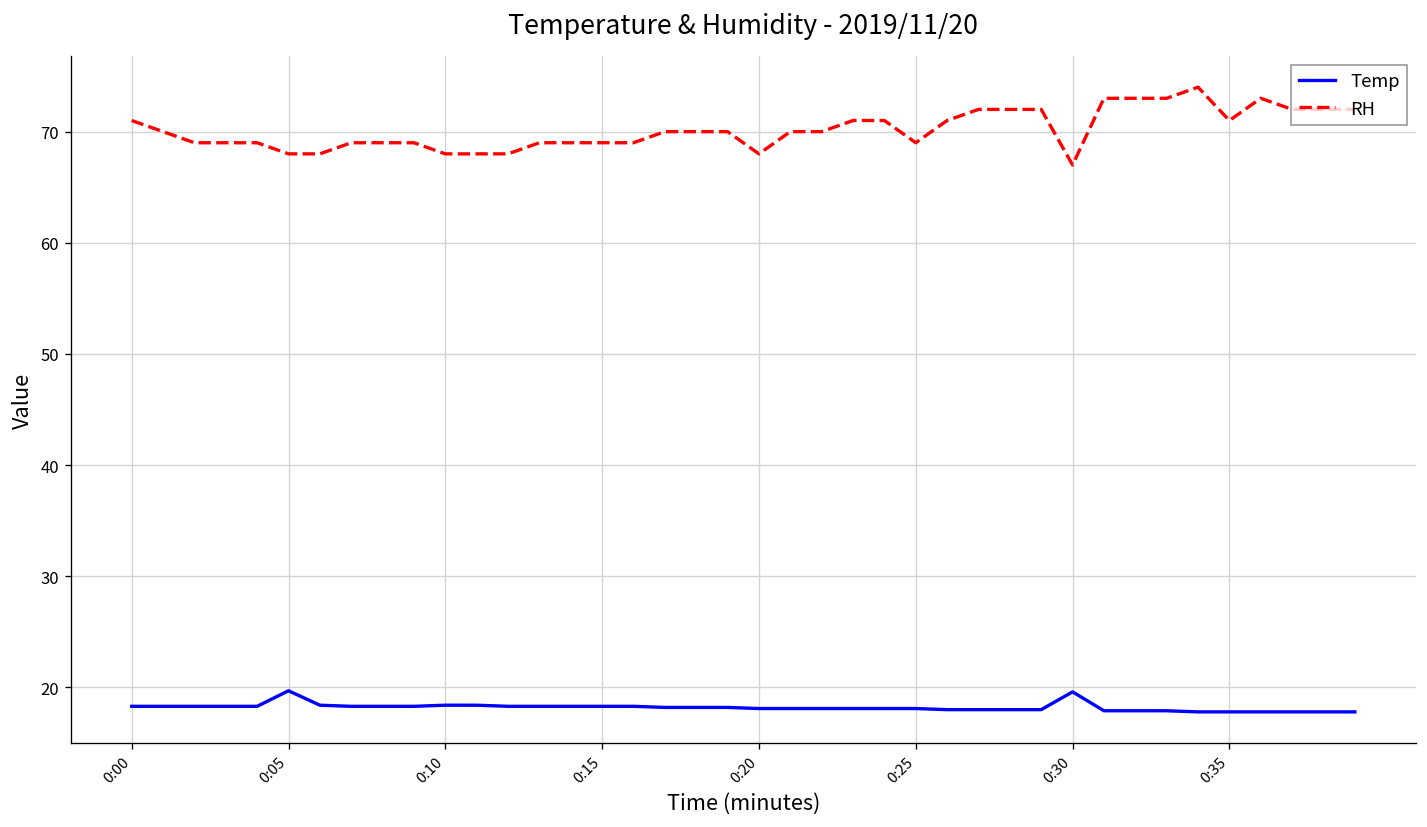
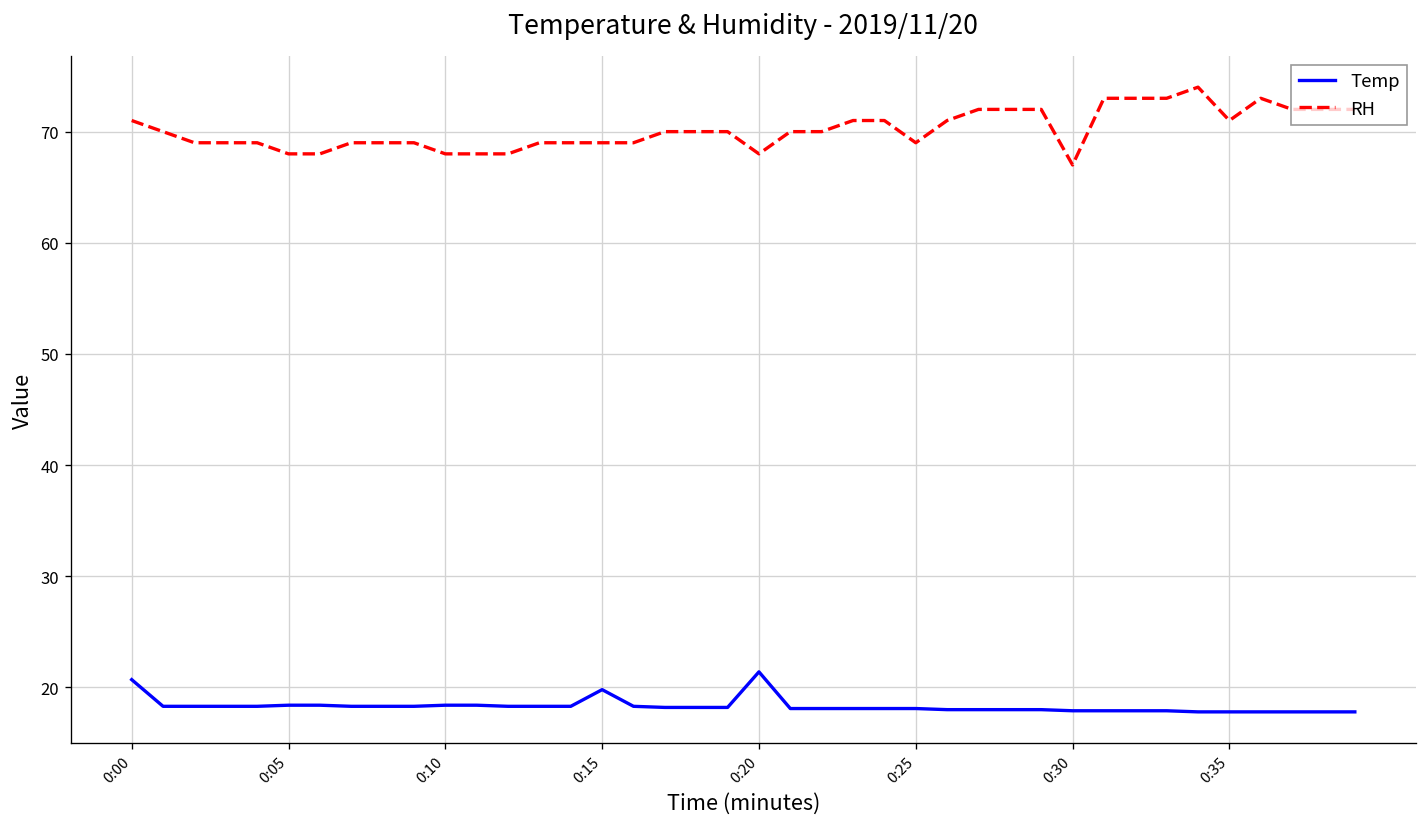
Temp, 0:00: 18 -> 21
Temp, 0:05: 20 -> 18
Temp, 0:15: 18 -> 20
Temp, 0:20: 18 -> 21
Temp, 0:30: 20 -> 18
